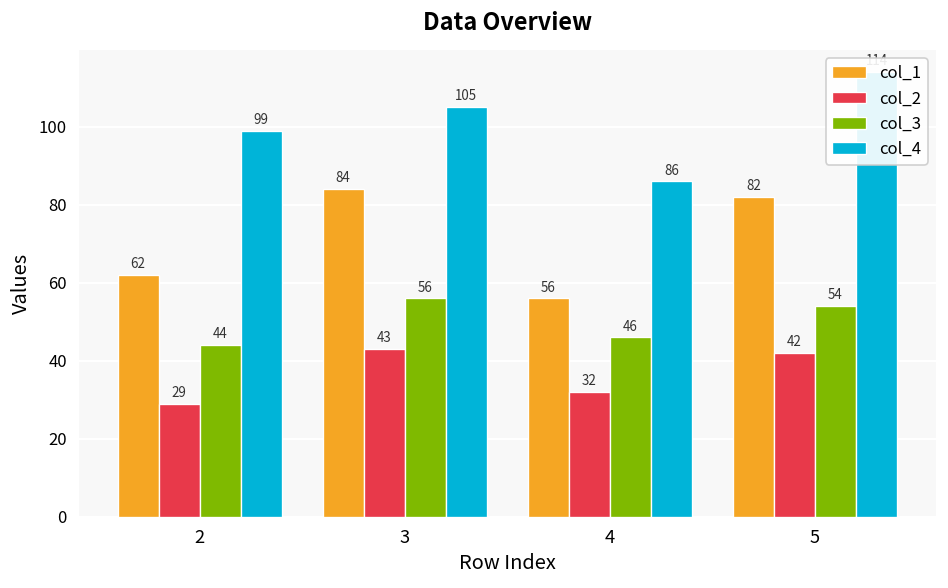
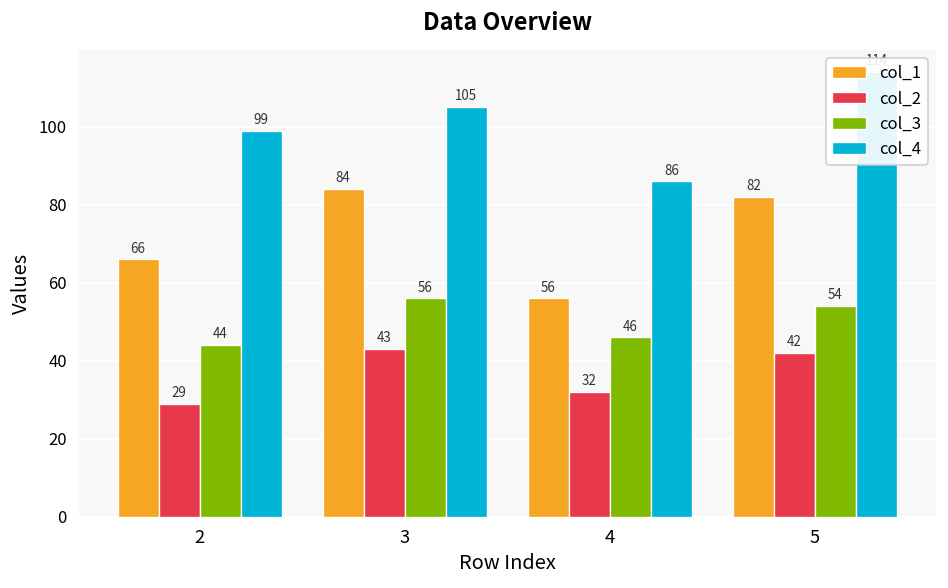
col_1, 2: 62 -> 66
